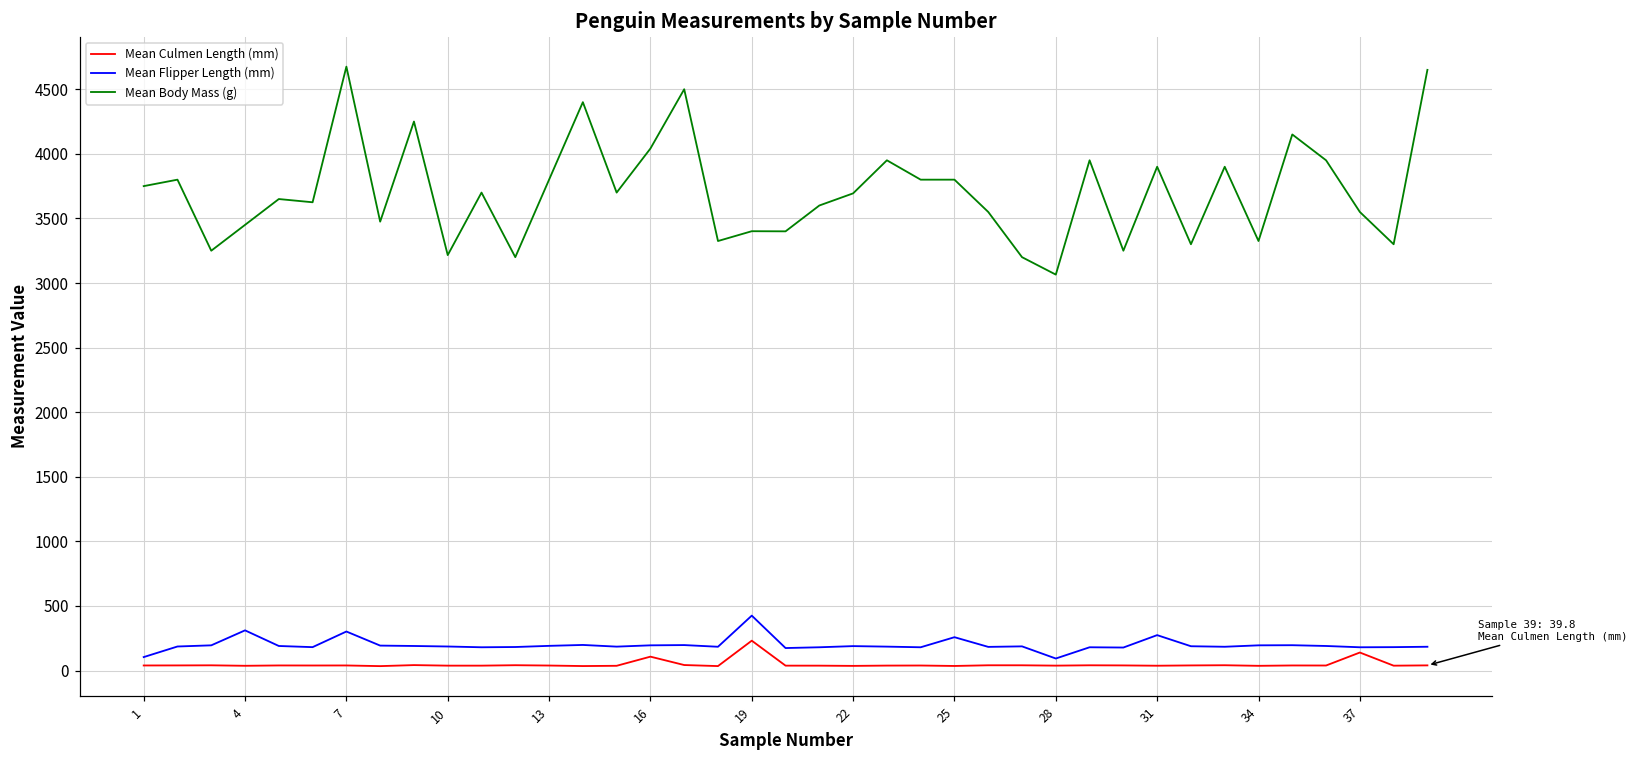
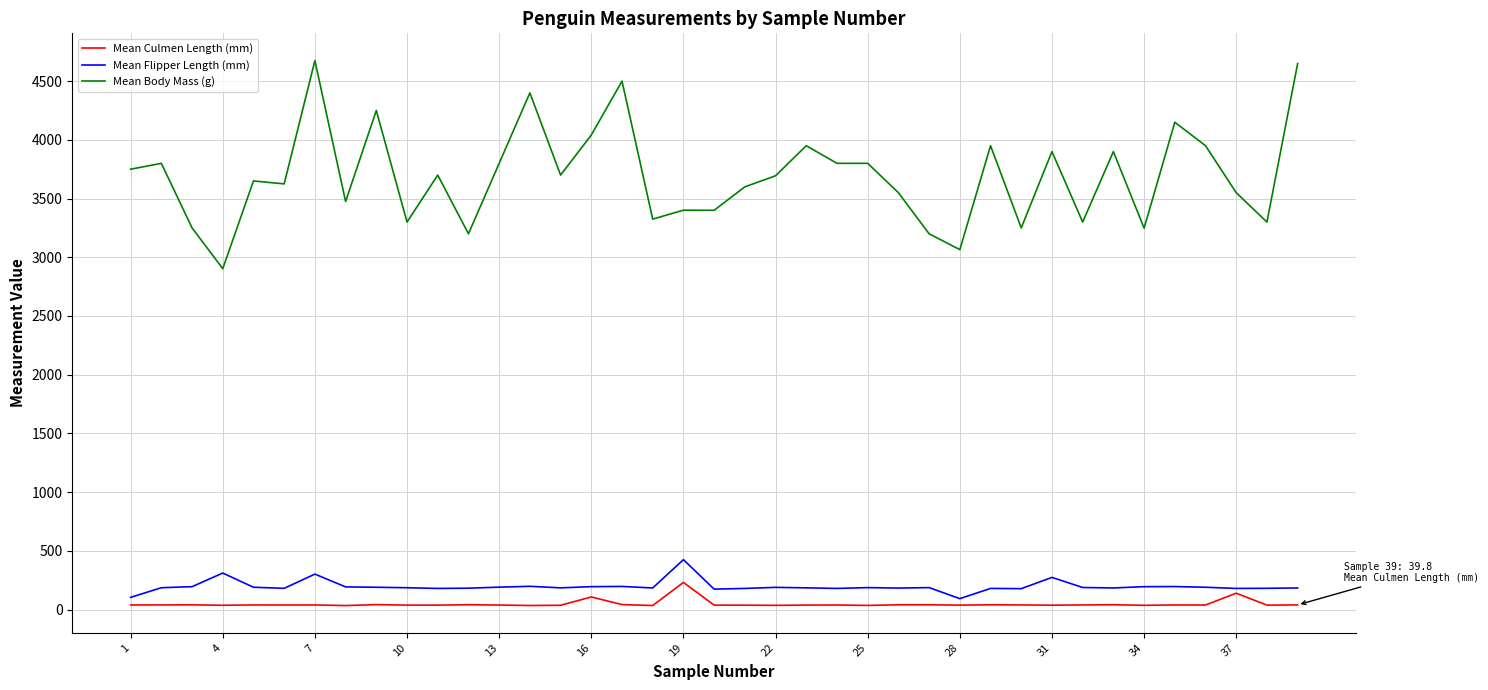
Mean Body Mass (g), 4: 3450 -> 2900
Mean Body Mass (g), 10: 3220 -> 3300
Mean Flipper Length (mm), 25: 260 -> 190
Mean Body Mass (g), 34: 3330 -> 3250
